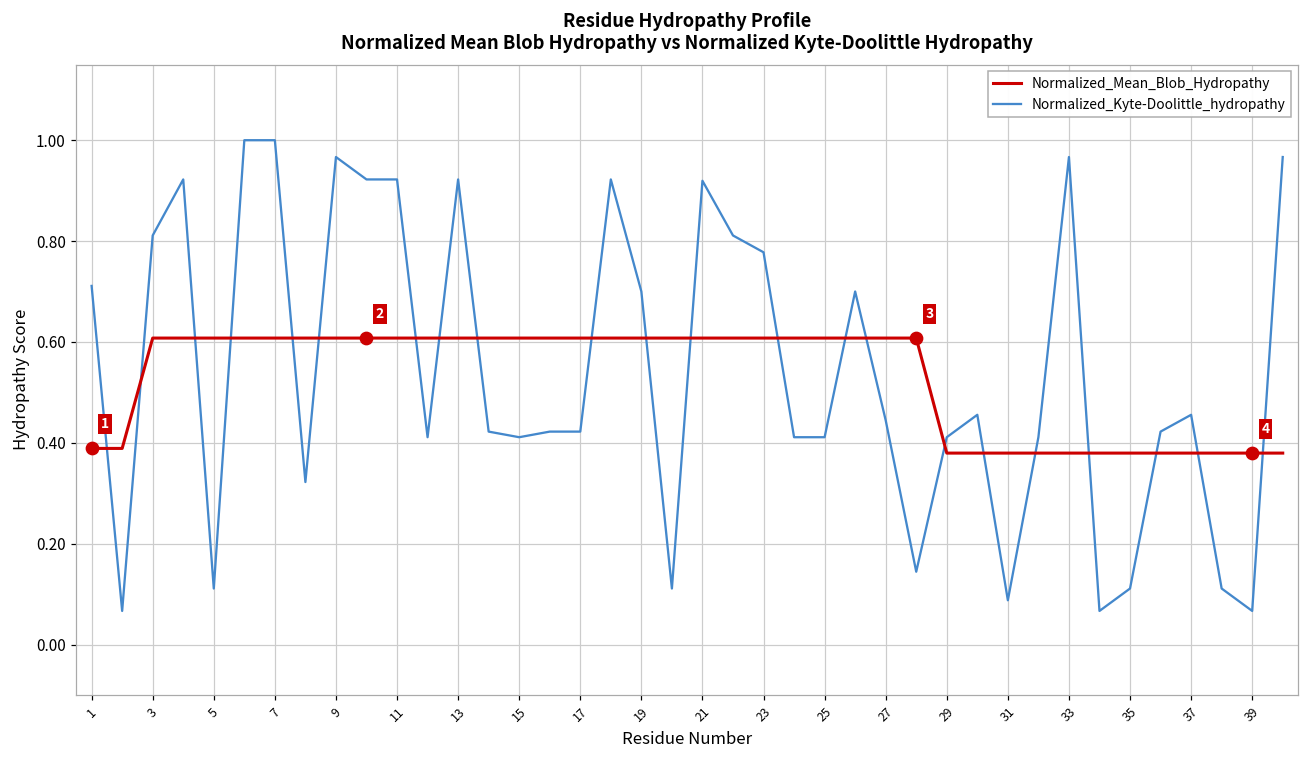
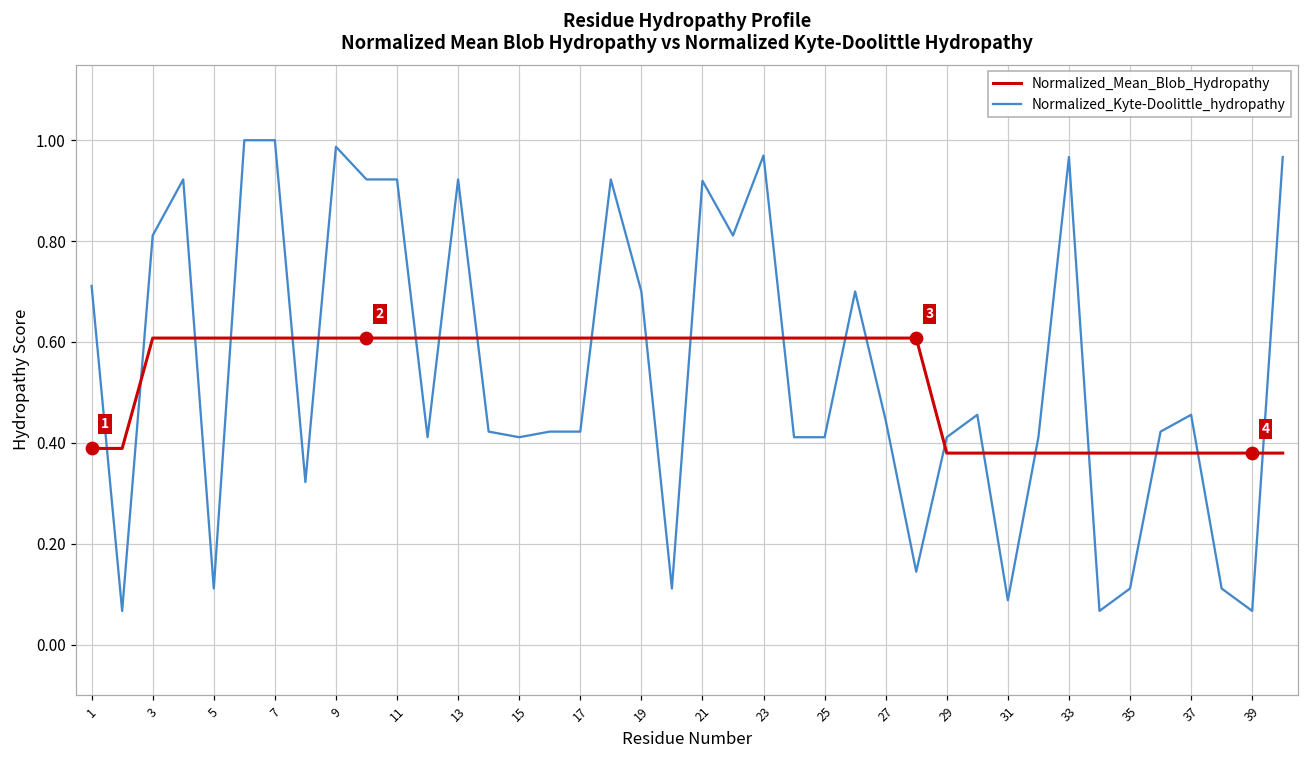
Normalized_Kyte-Doolittle_hydropathy, 9: 0.97 -> 0.99
Normalized_Kyte-Doolittle_hydropathy, 23: 0.78 -> 0.97
